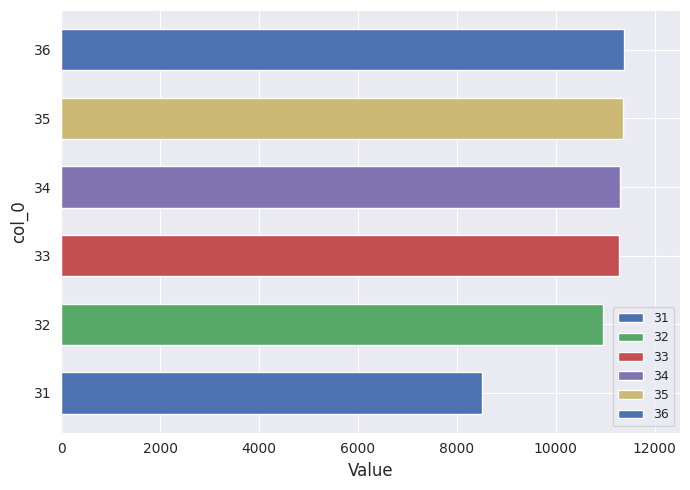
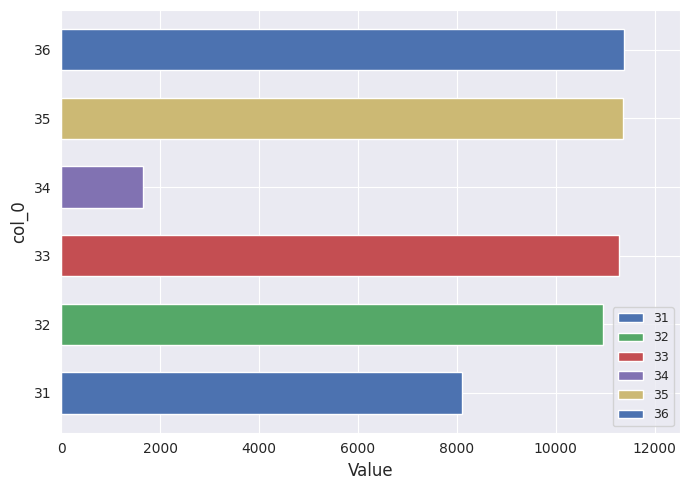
34: 11300 -> 1600
31: 8500 -> 8100
